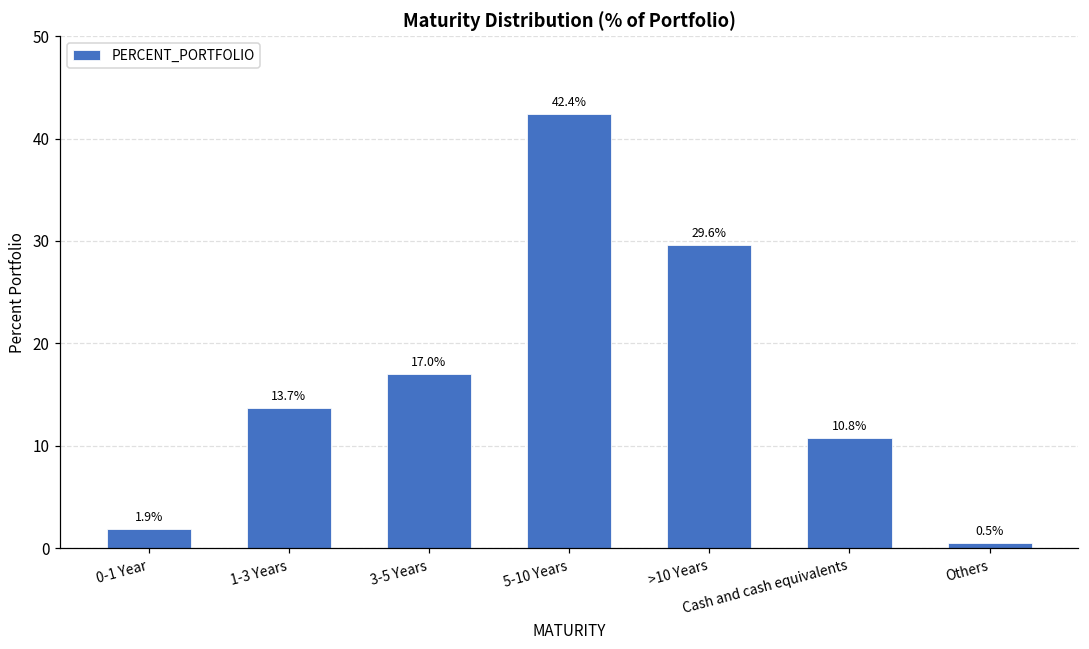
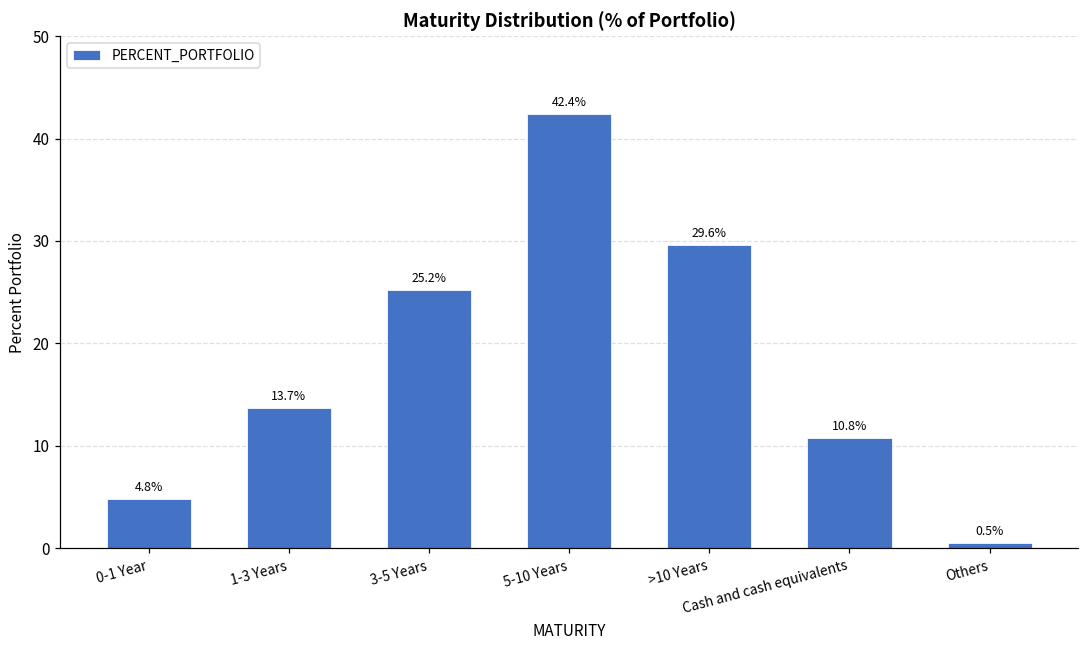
0-1 Year: 1.9% -> 4.8%
3-5 Years: 17.0% -> 25.2%
